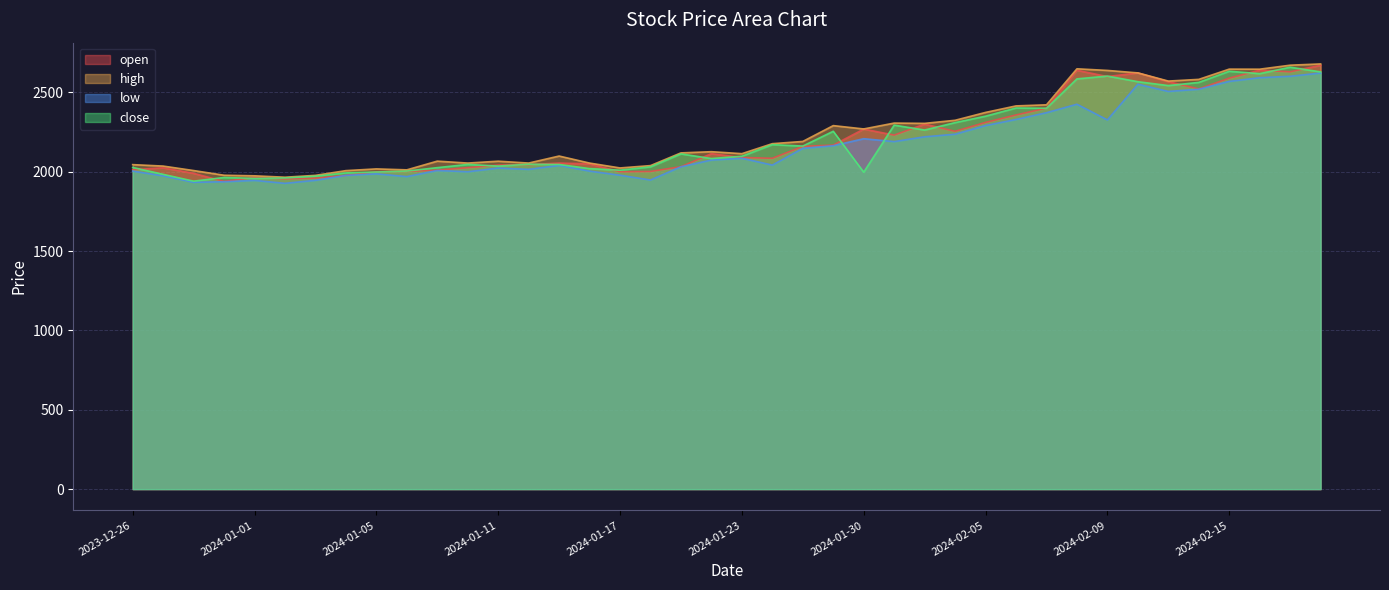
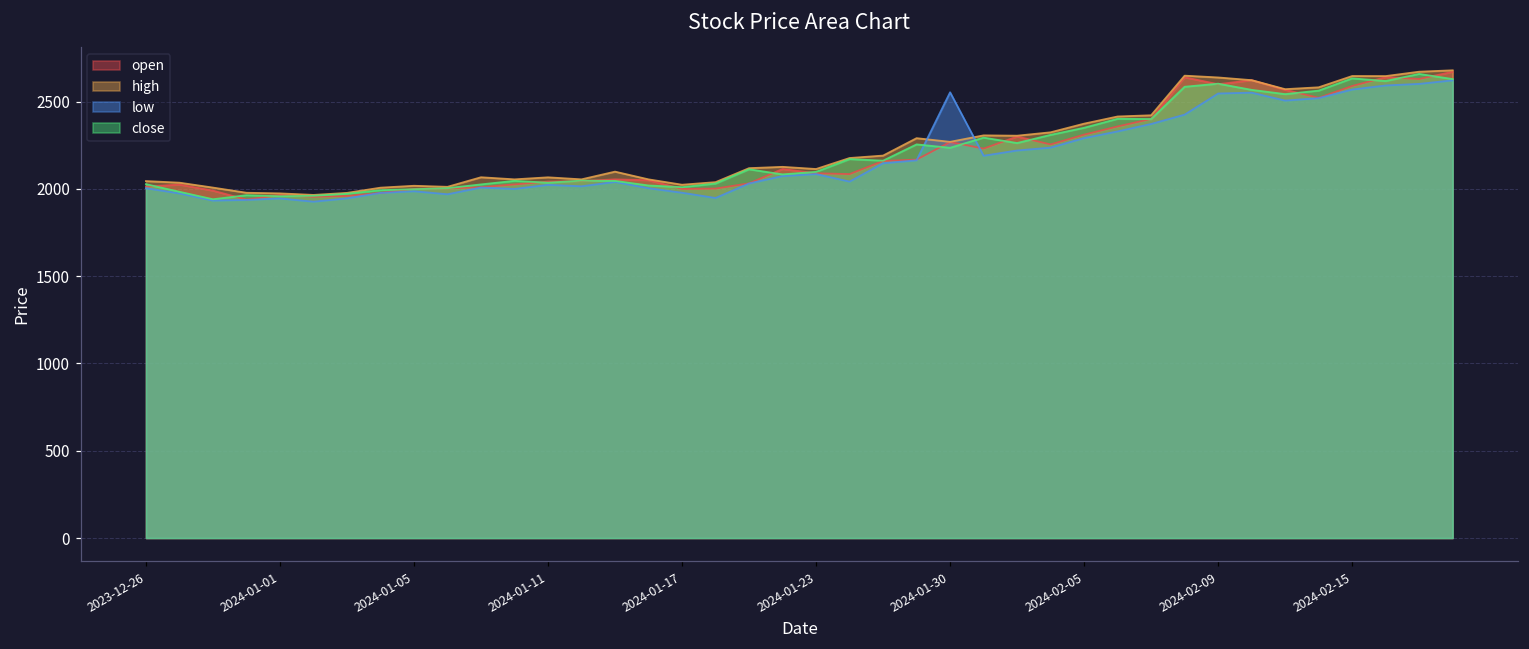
low, 2024-01-30: 2210 -> 2550
close, 2024-01-30: 2000 -> 2240
low, 2024-02-09: 2330 -> 2550
